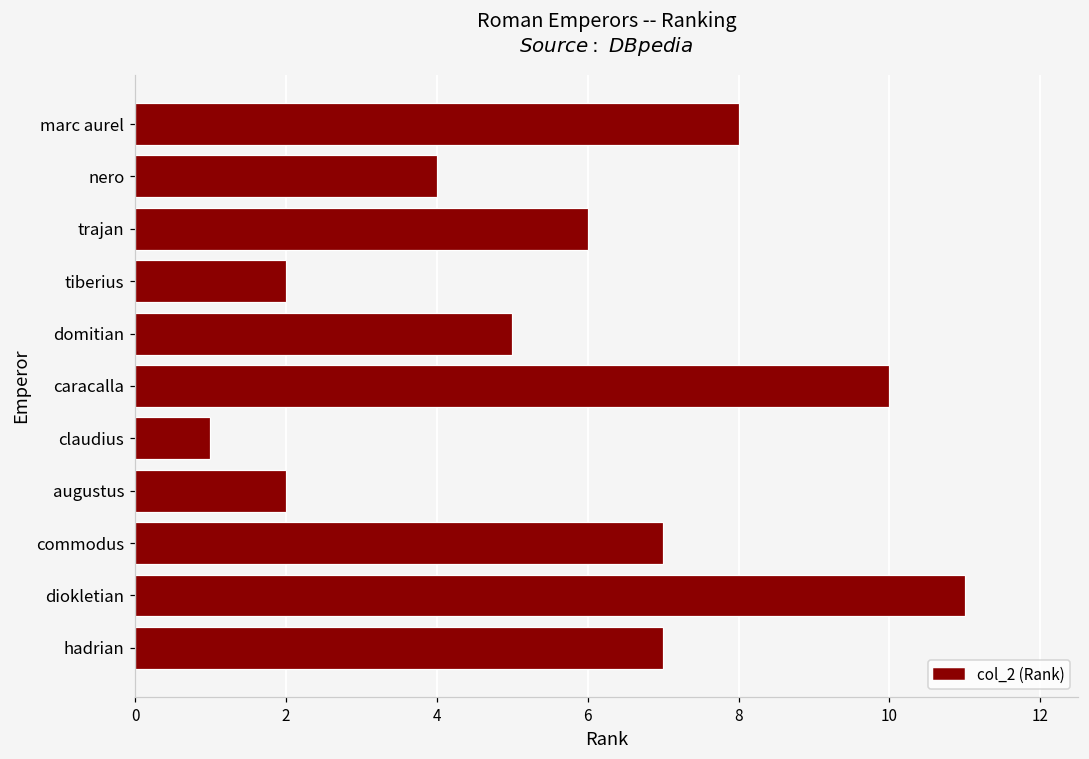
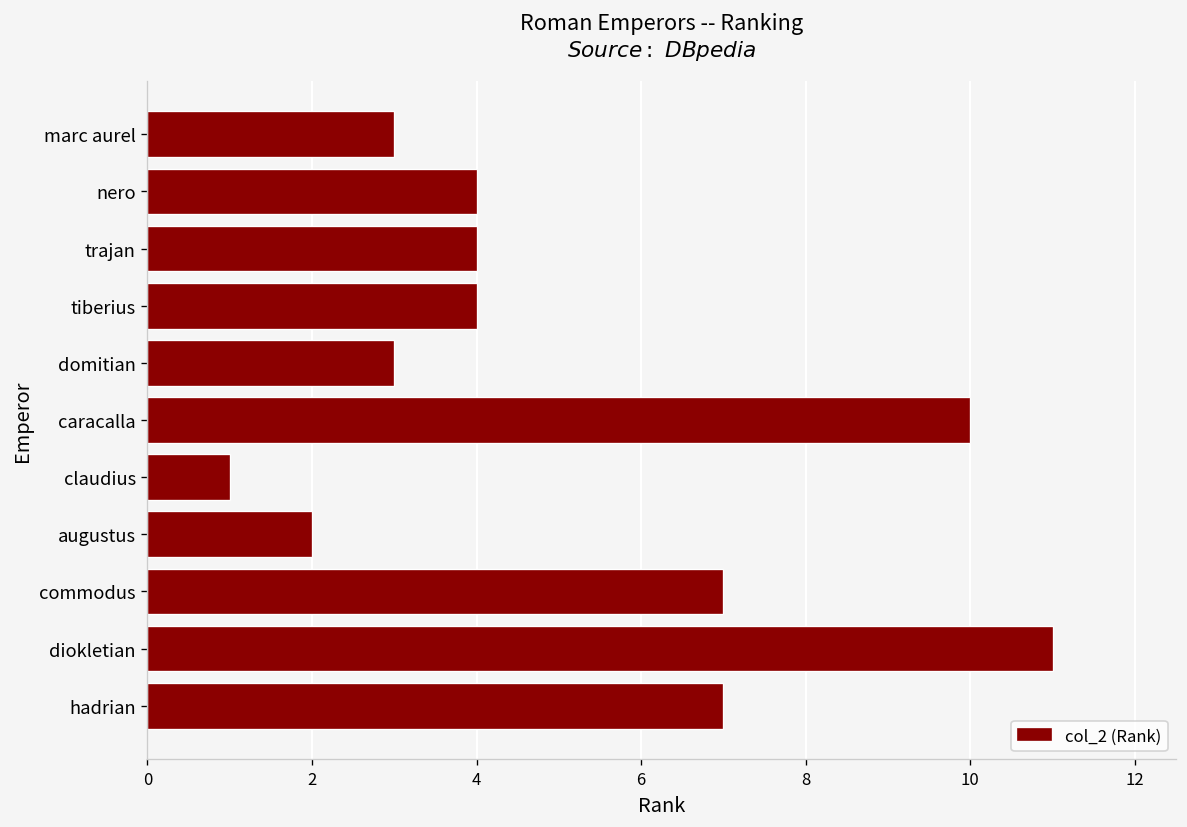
marc aurel: 8 -> 3
trajan: 6 -> 4
tiberius: 2 -> 4
domitian: 5 -> 3
